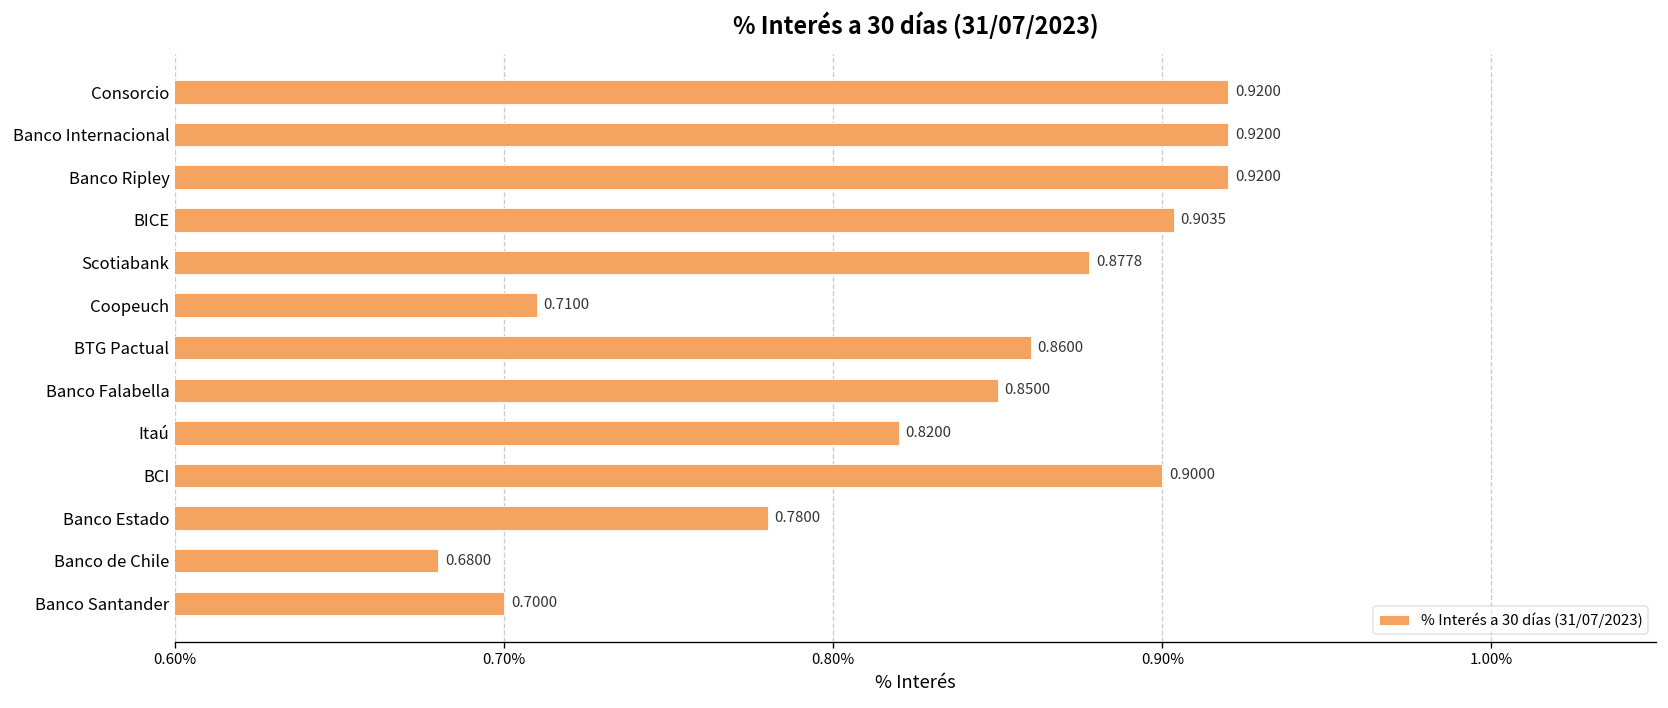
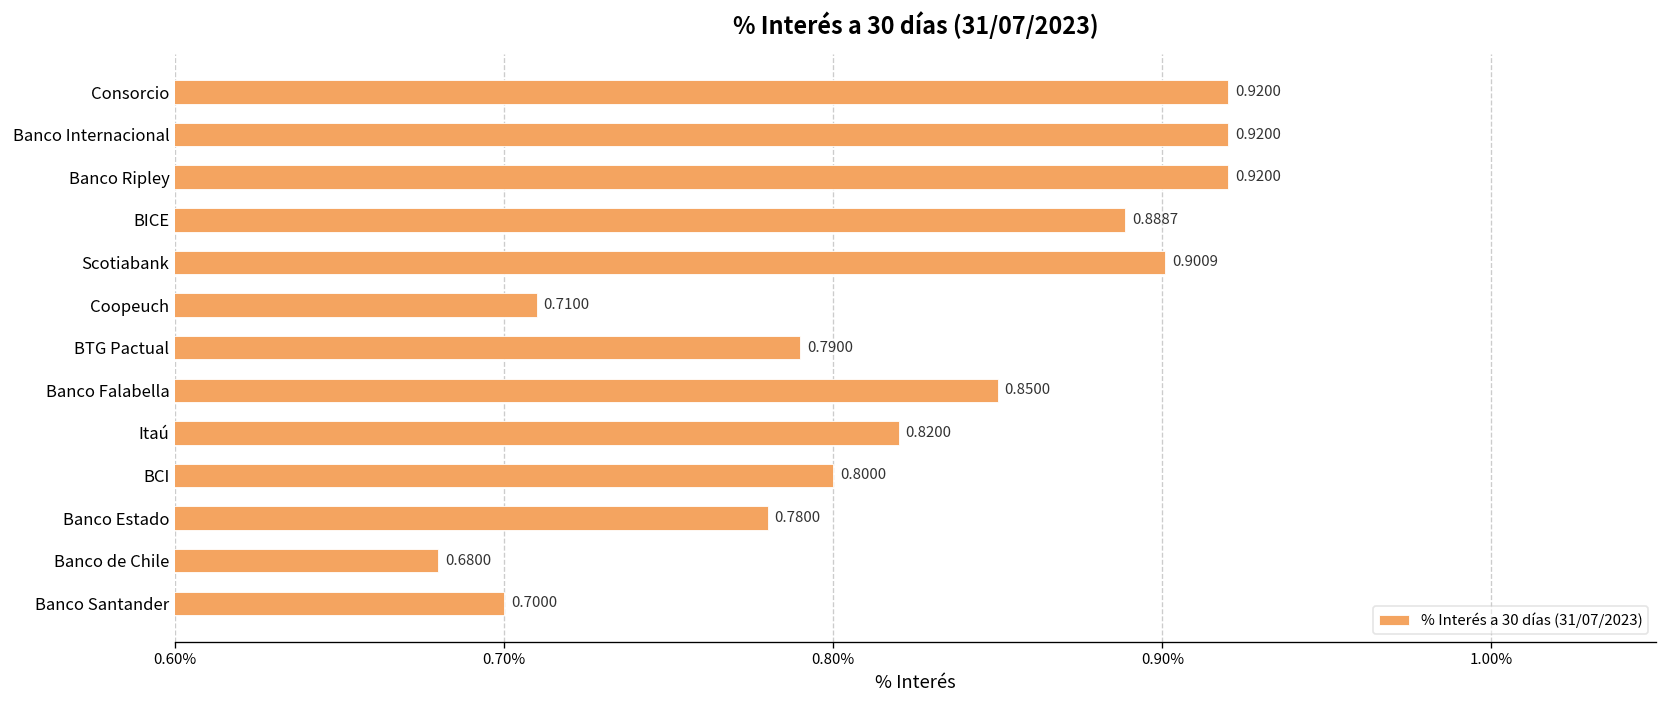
BICE: 0.9035 -> 0.8887
Scotiabank: 0.8778 -> 0.9009
BTG Pactual: 0.8600 -> 0.7900
BCI: 0.9000 -> 0.8000
